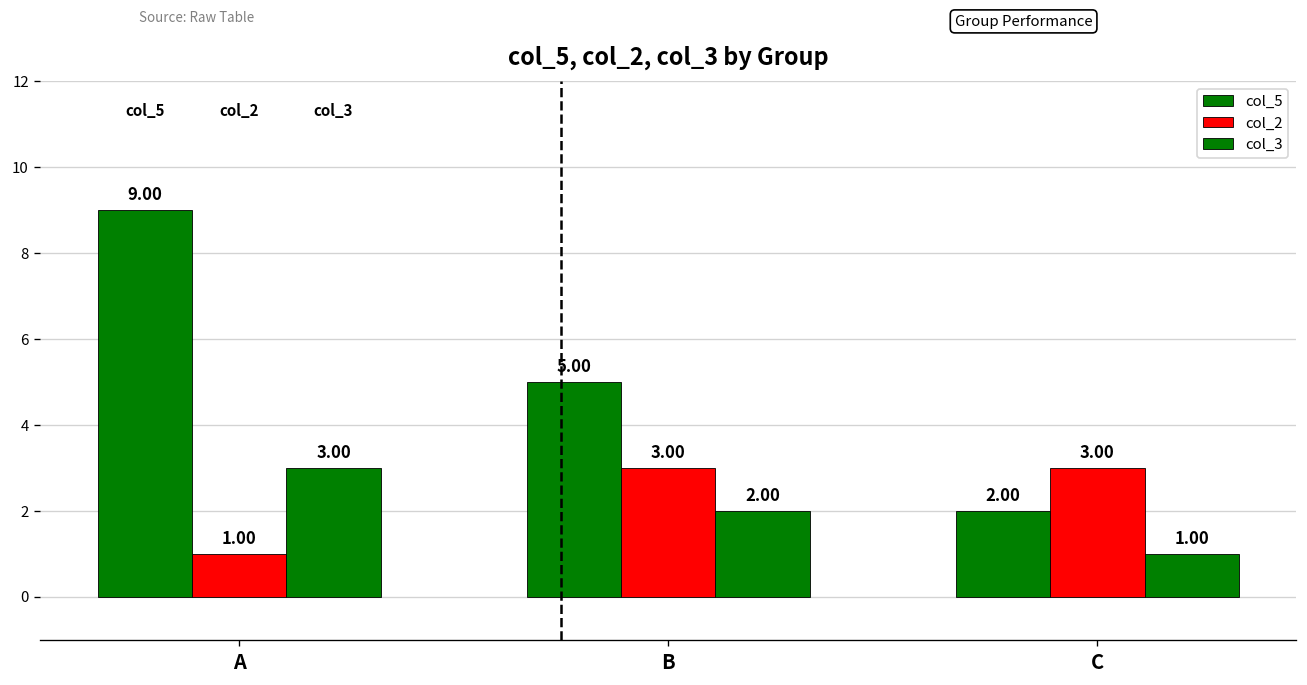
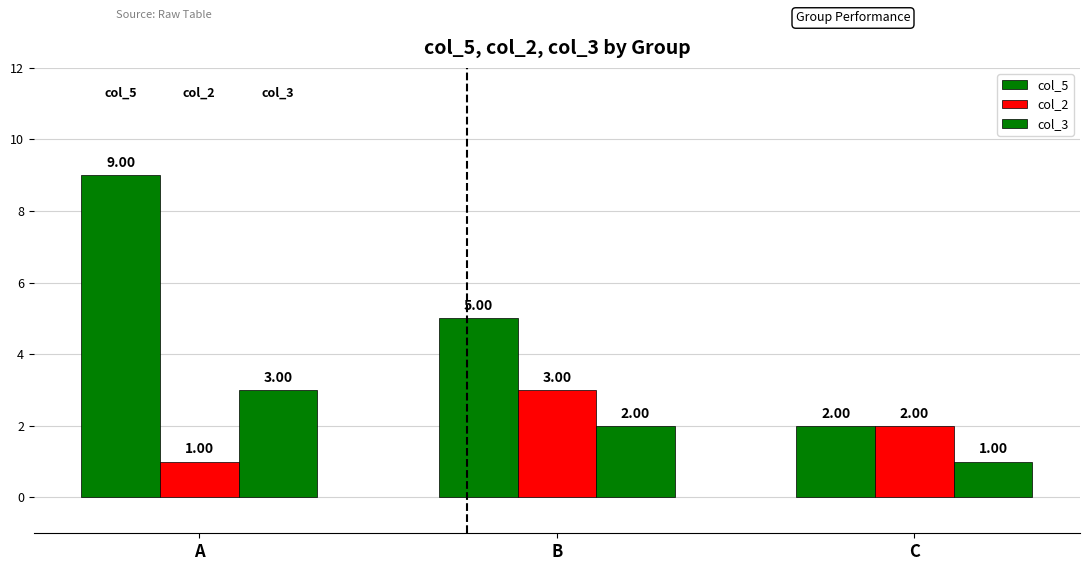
col_2, C: 3.00 -> 2.00
